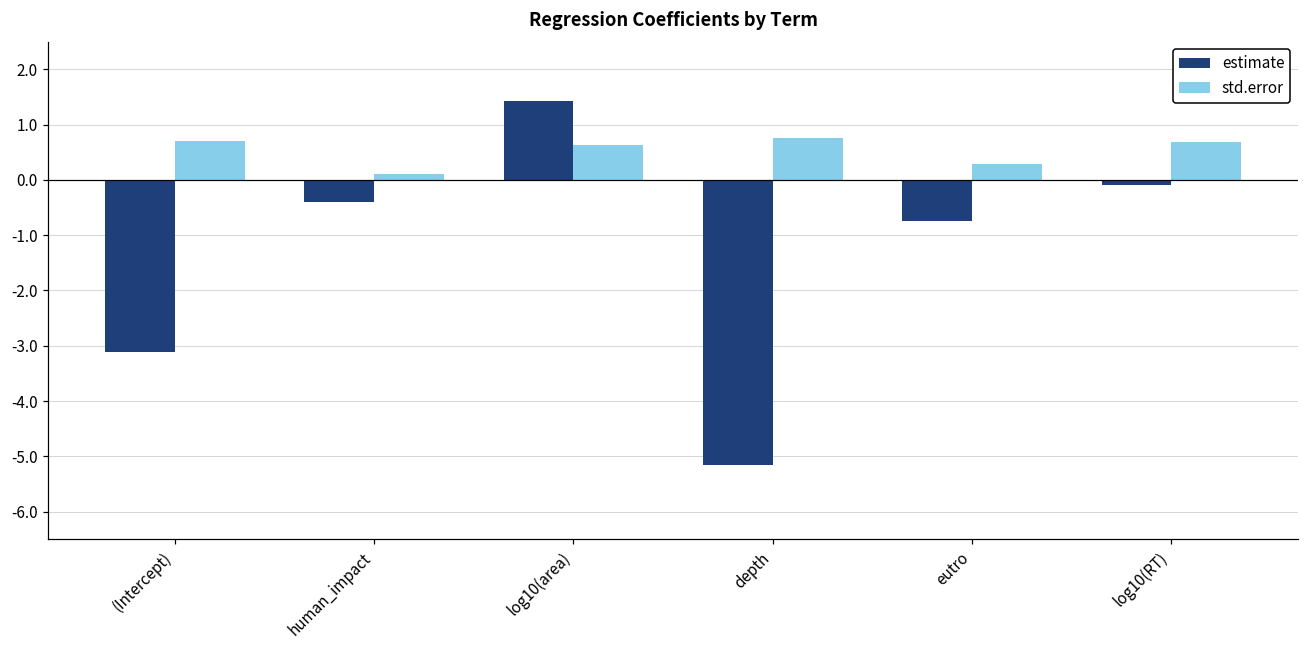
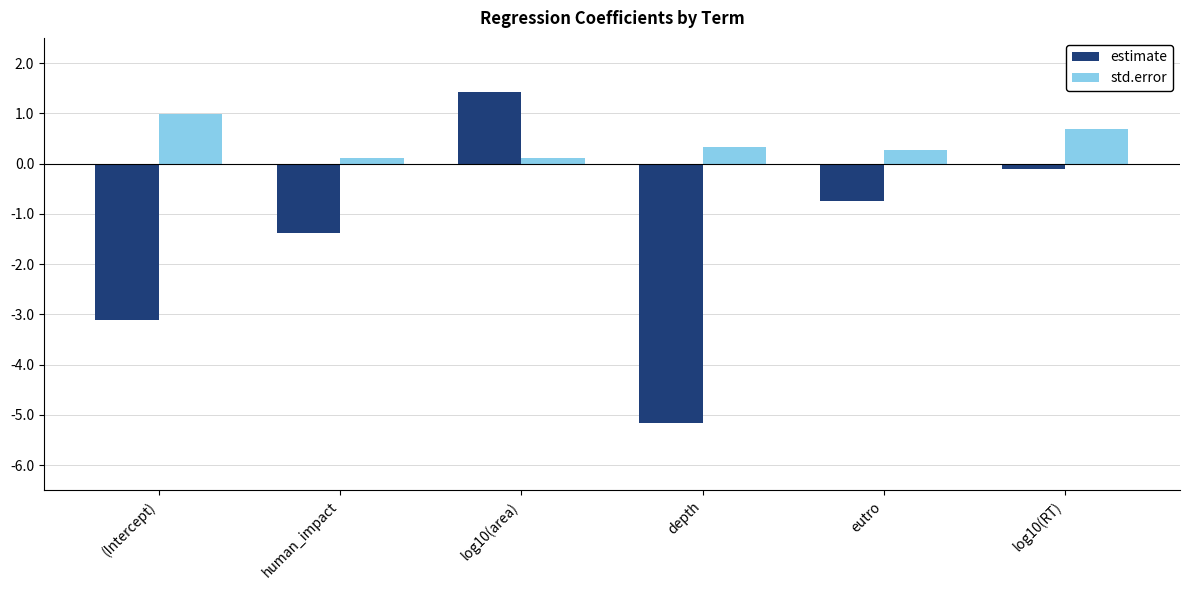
std.error, (Intercept): 0.7 -> 1.0
estimate, human_impact: -0.4 -> -1.4
std.error, log10(area): 0.6 -> 0.1
std.error, depth: 0.8 -> 0.3
